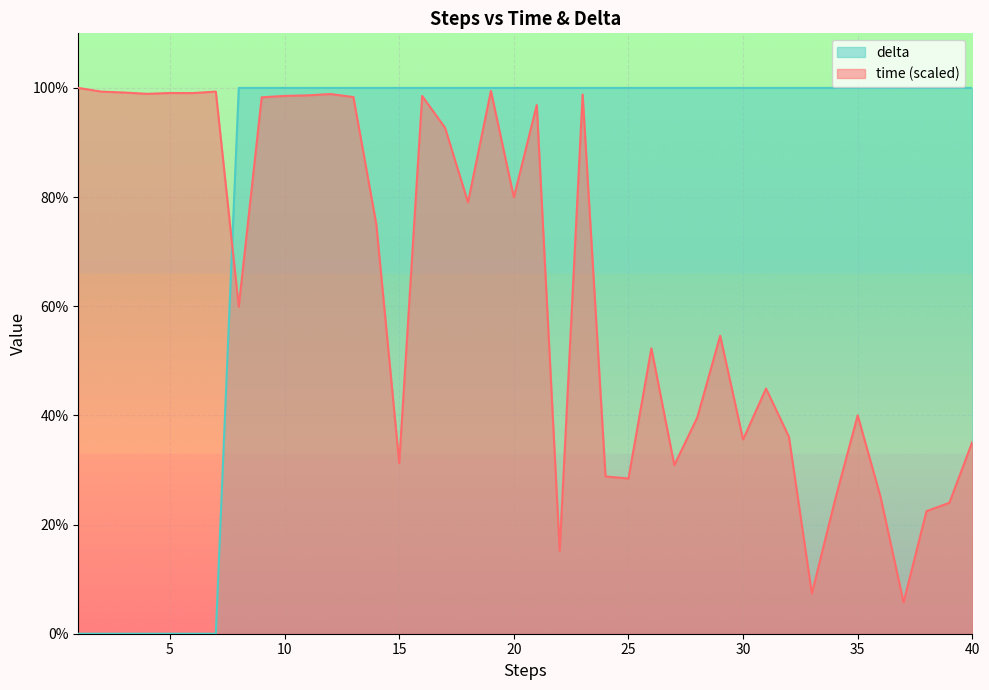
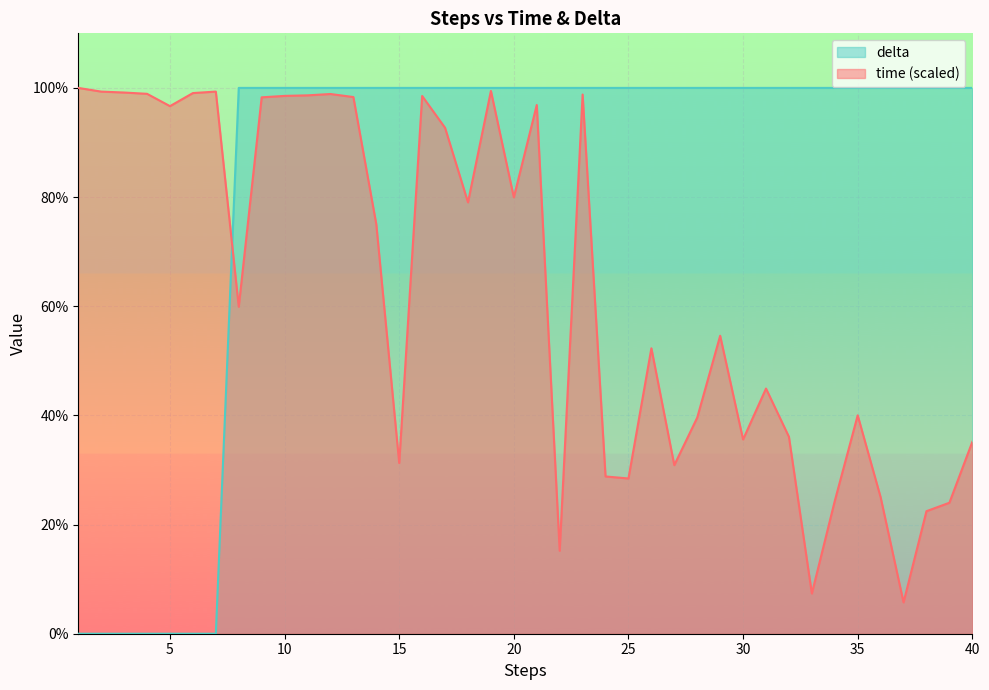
time (scaled), 5: 99% -> 97%
